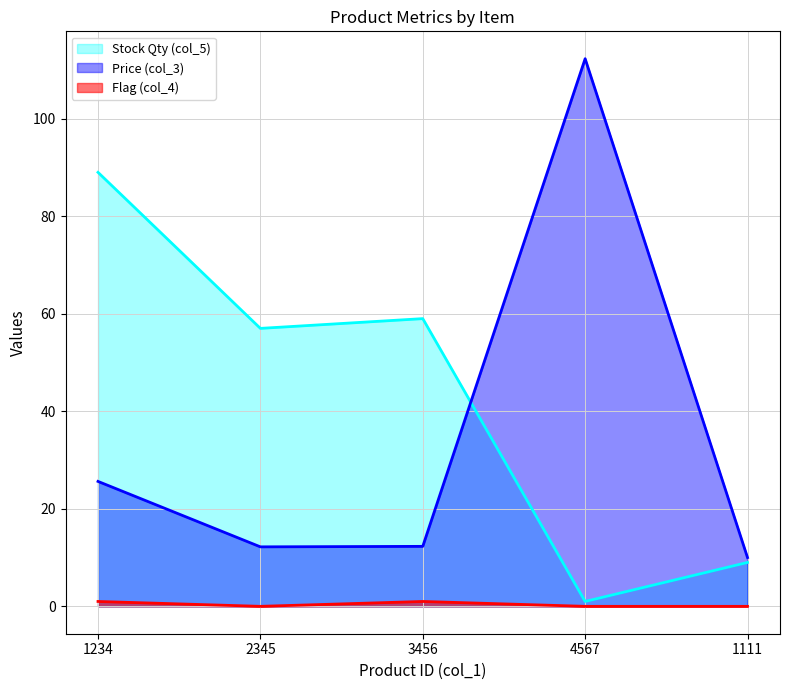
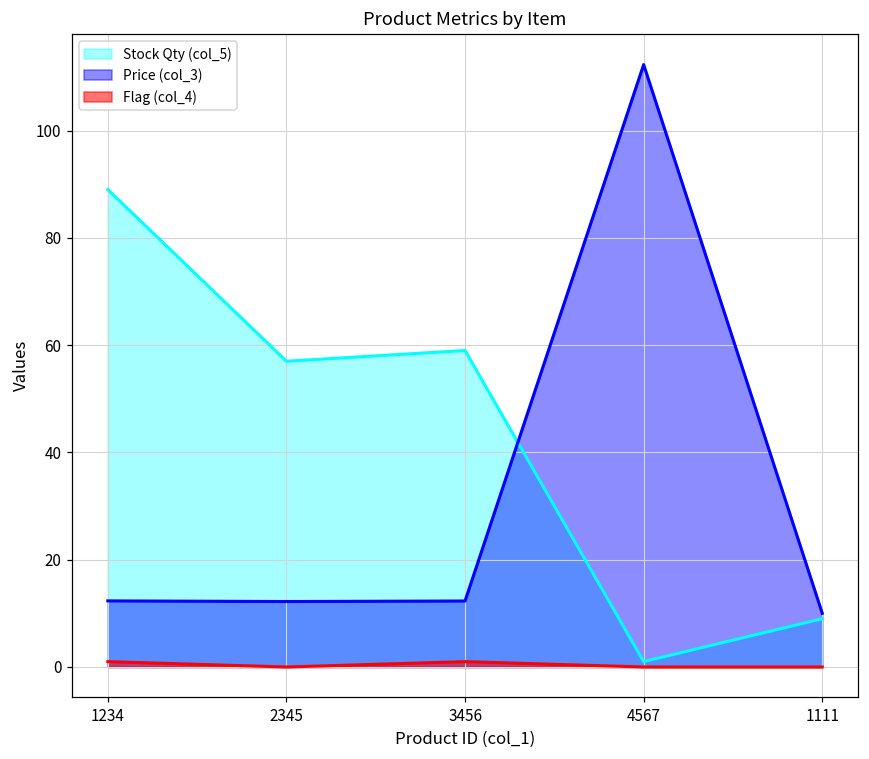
Price (col_3), 1234: 26 -> 12
